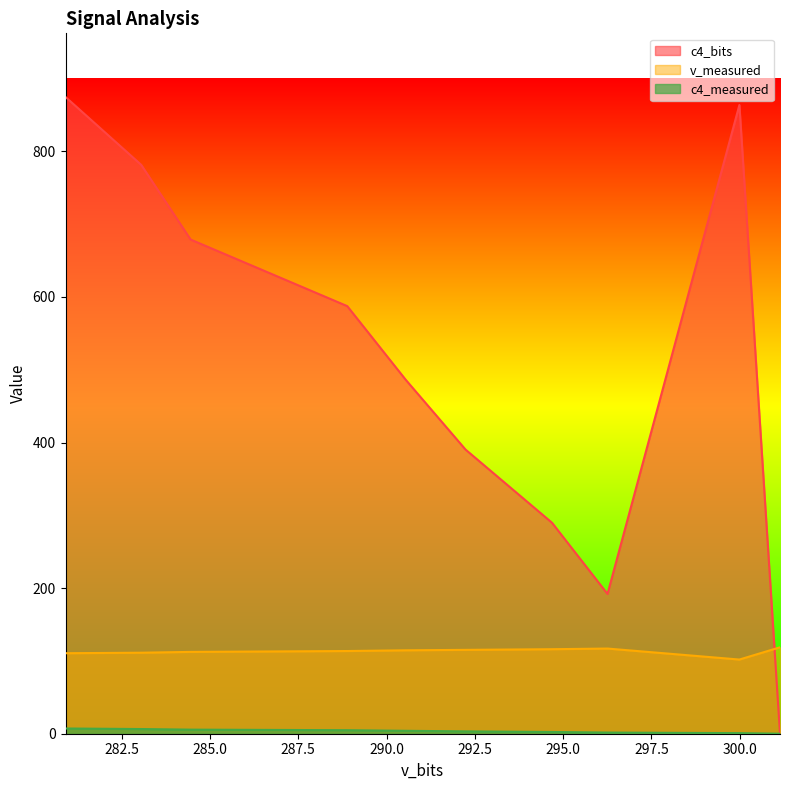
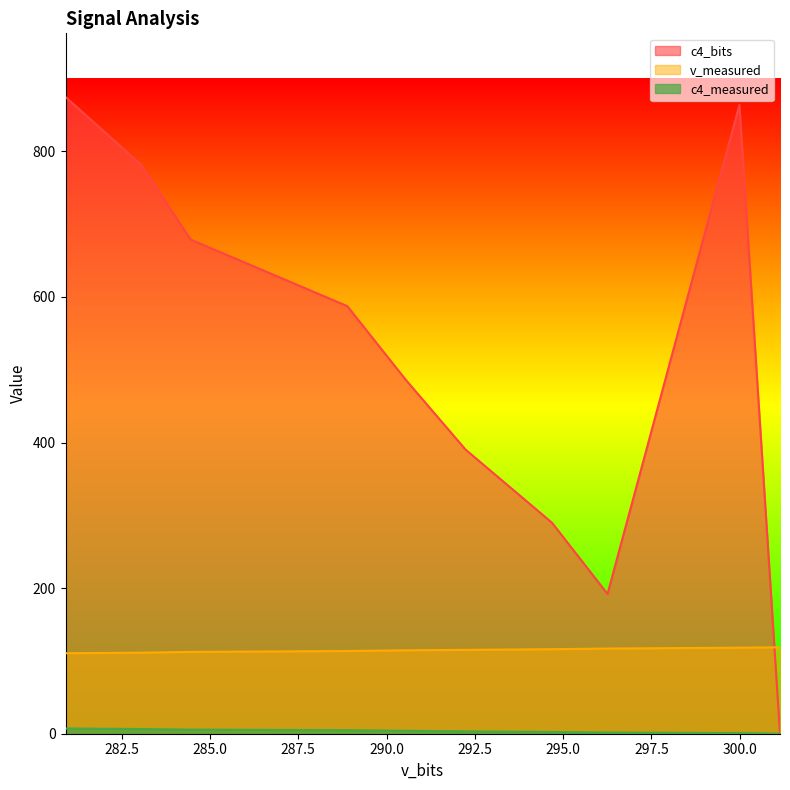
v_measured, 300.0: 100 -> 120
